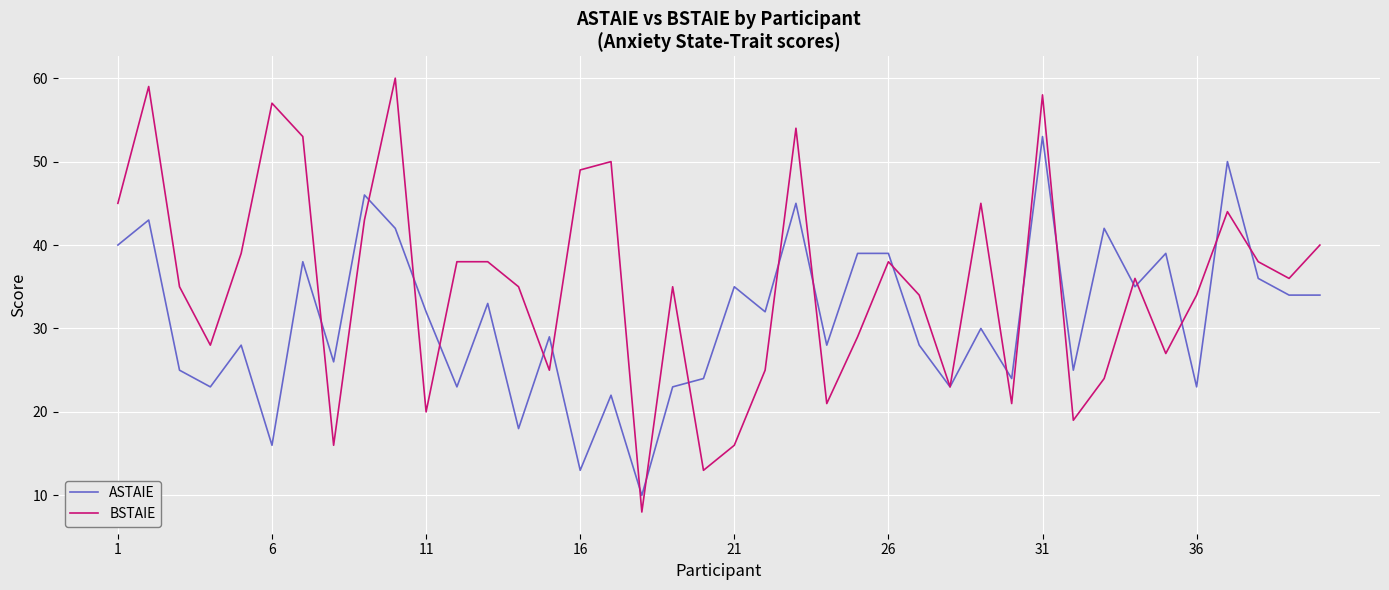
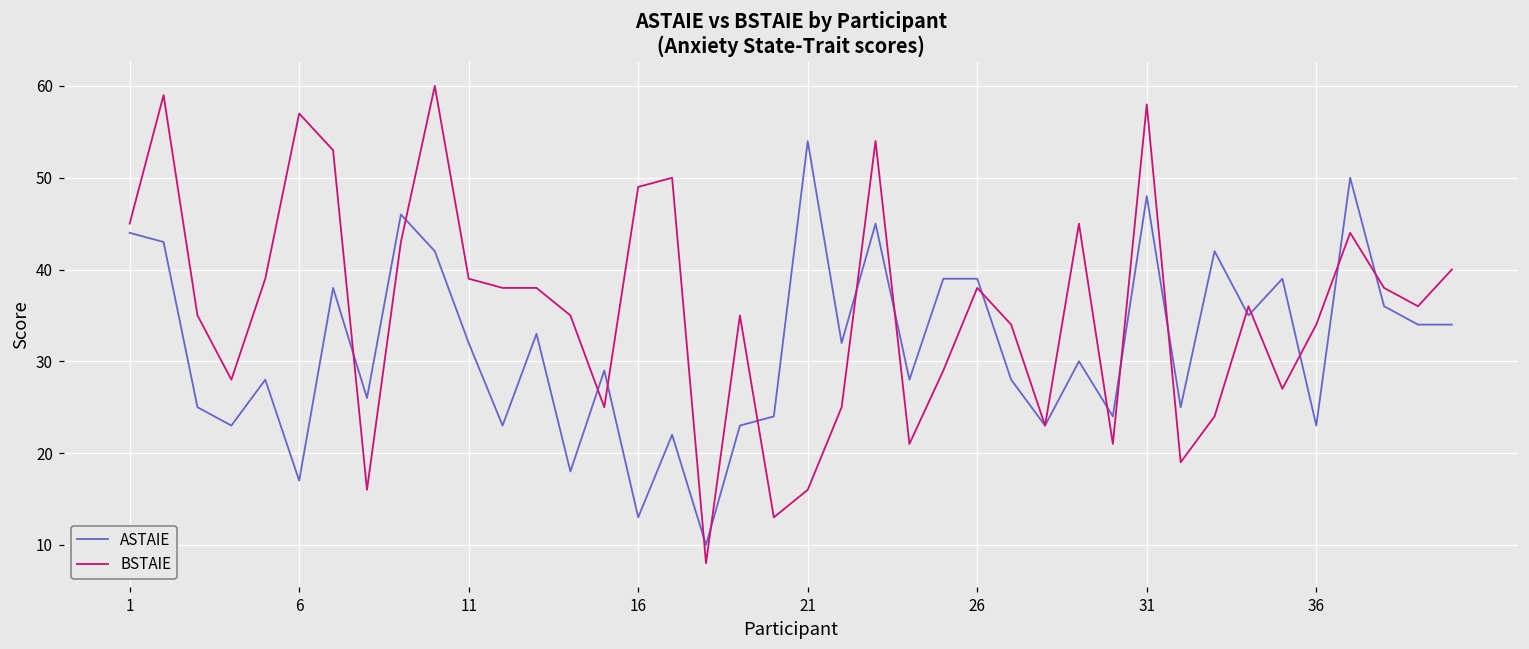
ASTAIE, 1: 40 -> 44
ASTAIE, 6: 16 -> 17
BSTAIE, 11: 20 -> 39
ASTAIE, 21: 35 -> 54
ASTAIE, 31: 53 -> 48
